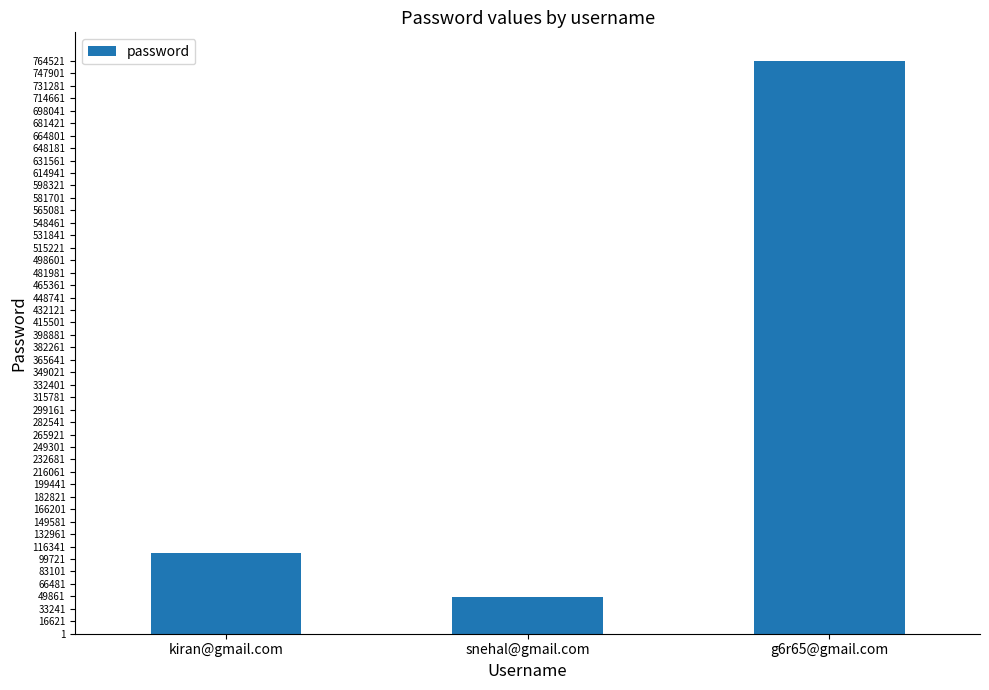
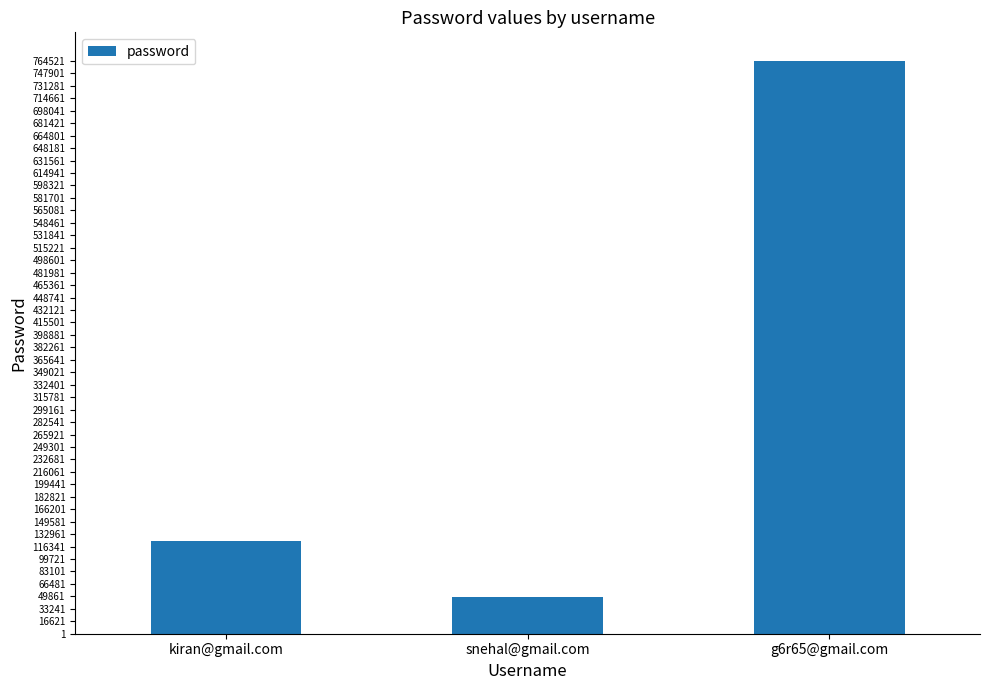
kiran@gmail.com: 110000 -> 120000
